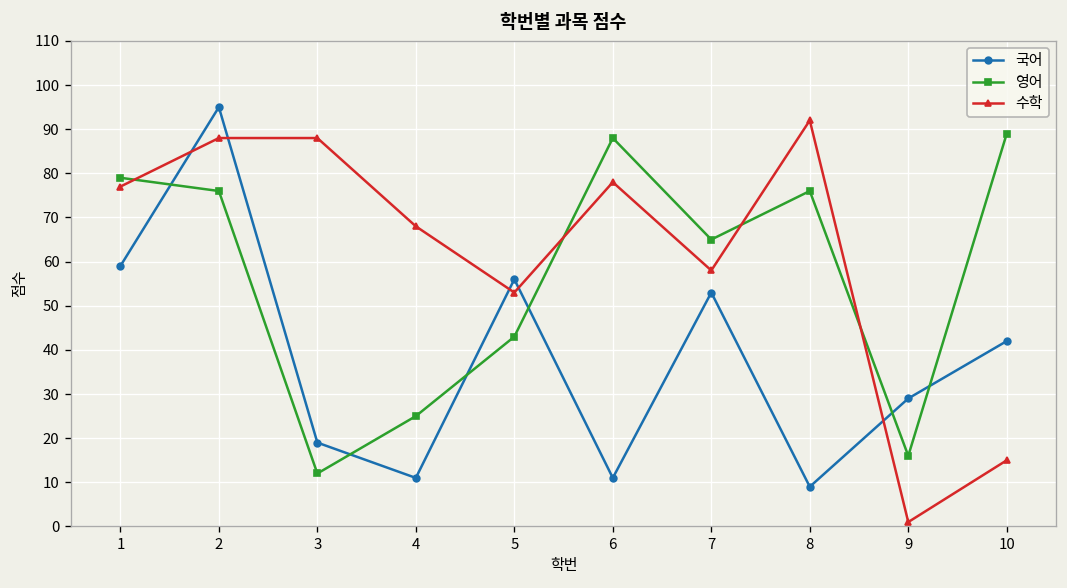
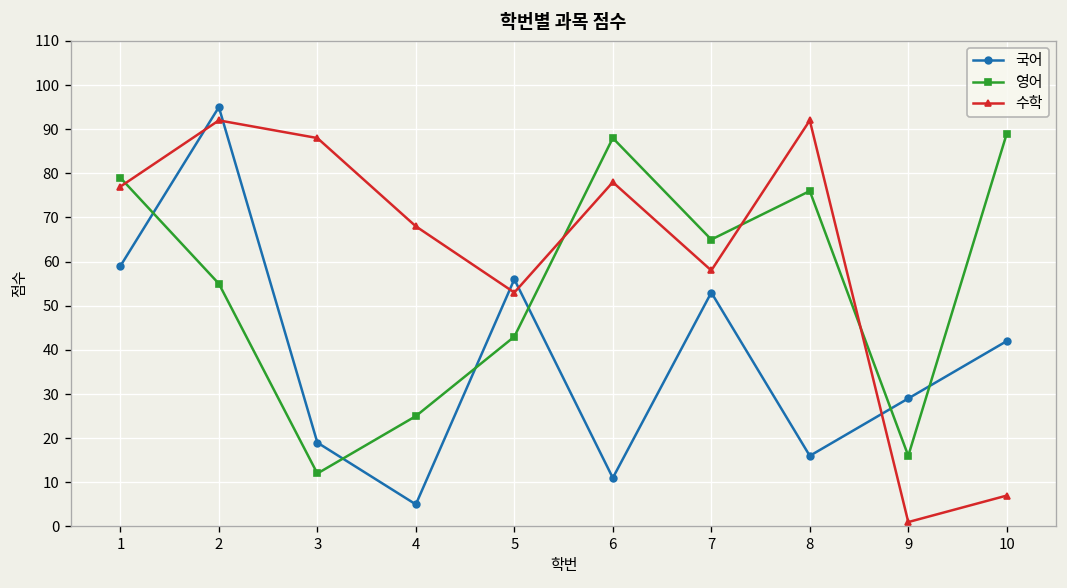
영어, 2: 76 -> 55
수학, 2: 88 -> 92
국어, 4: 11 -> 5
국어, 8: 9 -> 16
수학, 10: 15 -> 7
